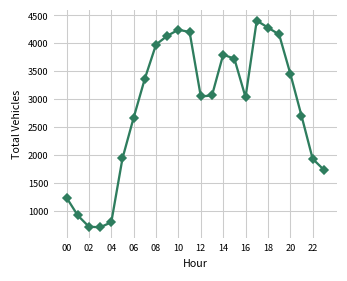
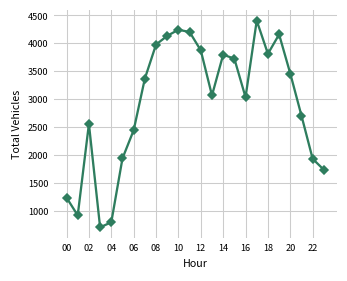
02: 700 -> 2600
06: 2700 -> 2400
12: 3000 -> 3900
18: 4300 -> 3800
